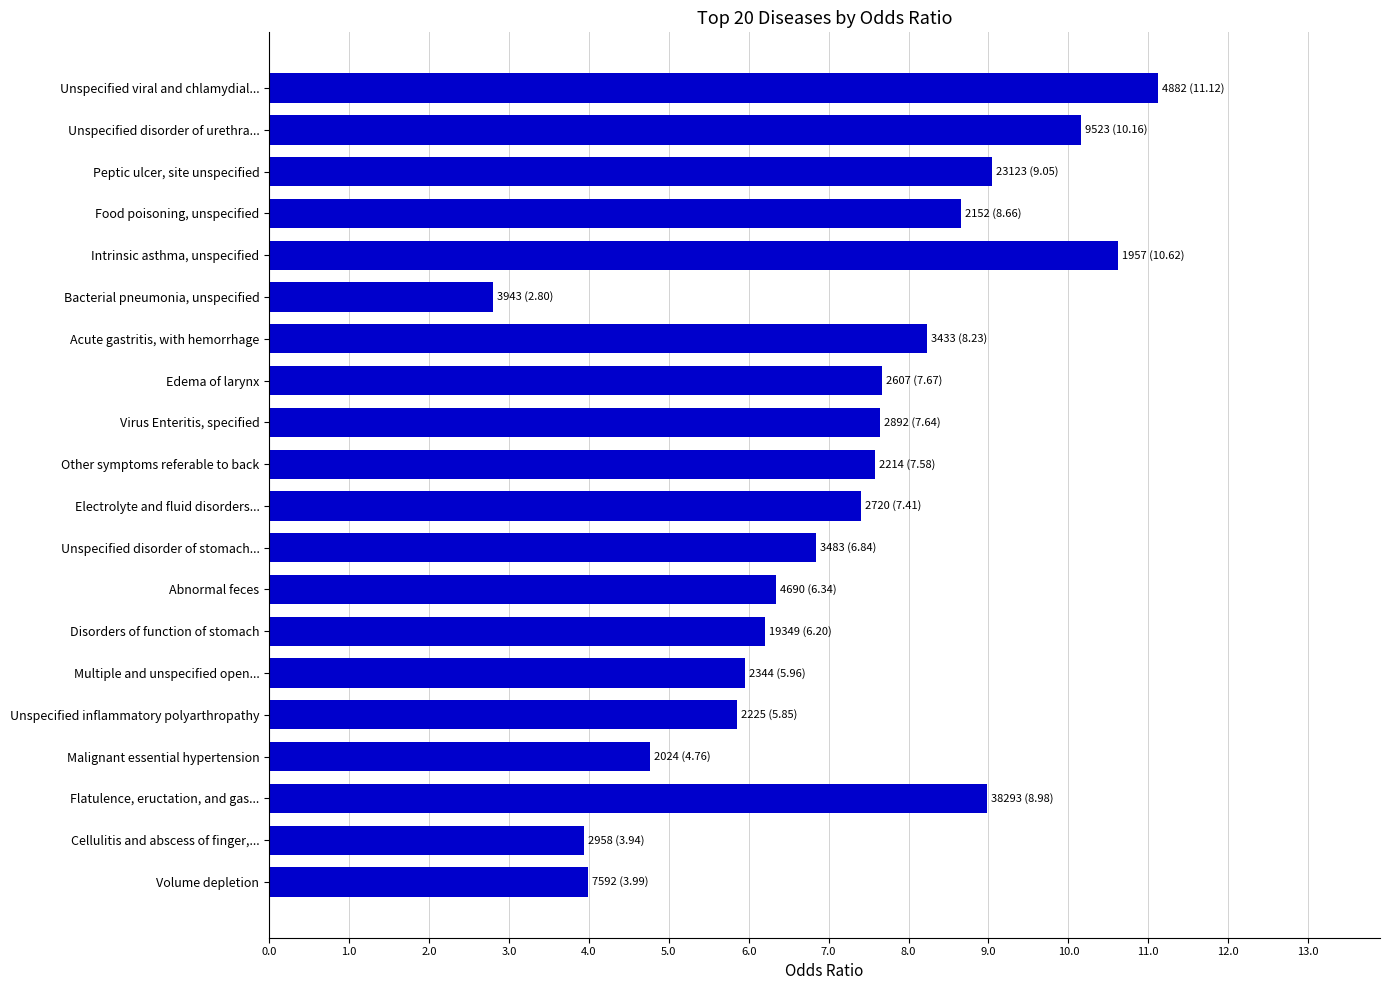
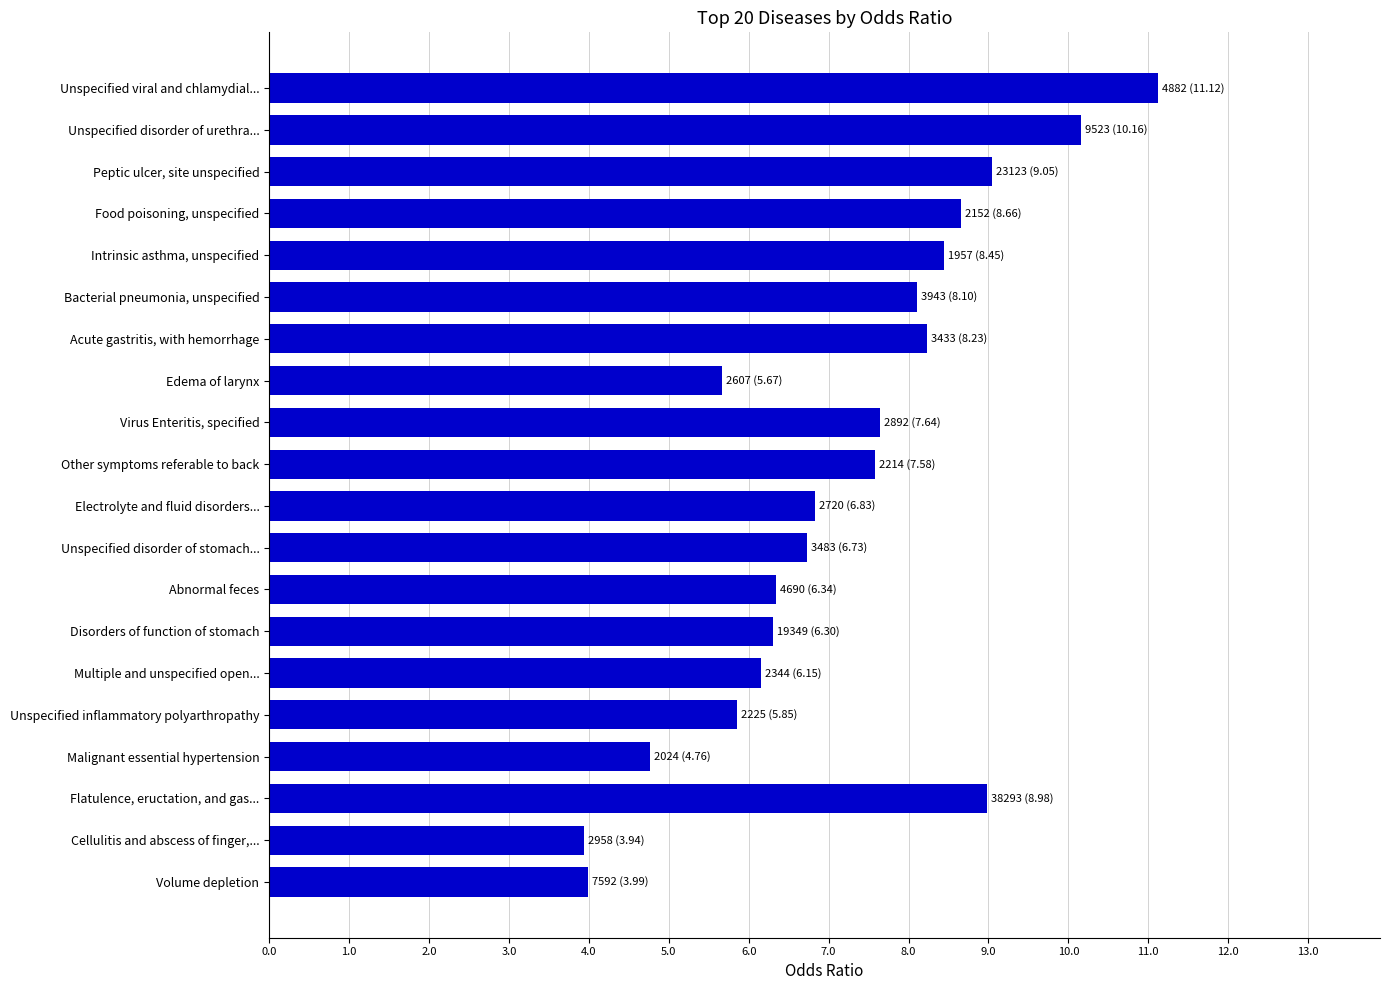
Intrinsic asthma, unspecified: (10.62) -> (8.45)
Bacterial pneumonia, unspecified: (2.80) -> (8.10)
Edema of larynx: (7.67) -> (5.67)
Electrolyte and fluid disorders...: (7.41) -> (6.83)
Unspecified disorder of stomach...: (6.84) -> (6.73)
Disorders of function of stomach: (6.20) -> (6.30)
Multiple and unspecified open...: (5.96) -> (6.15)
